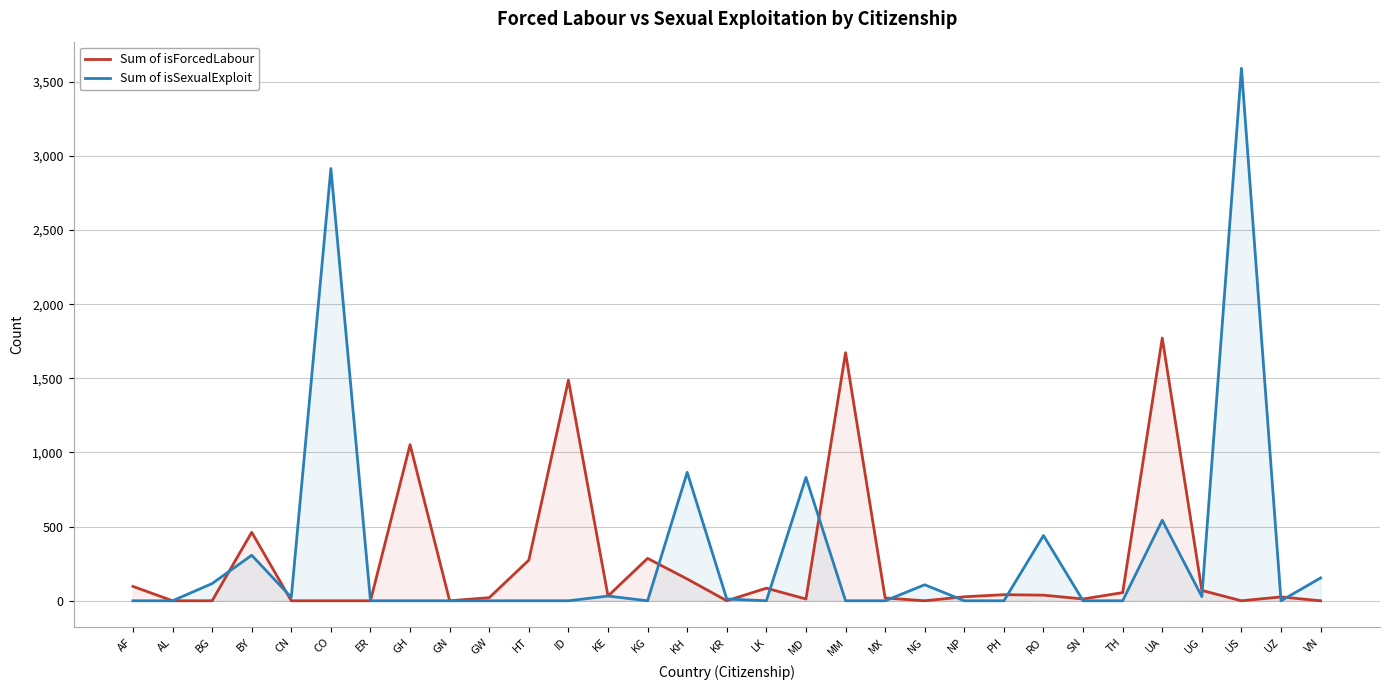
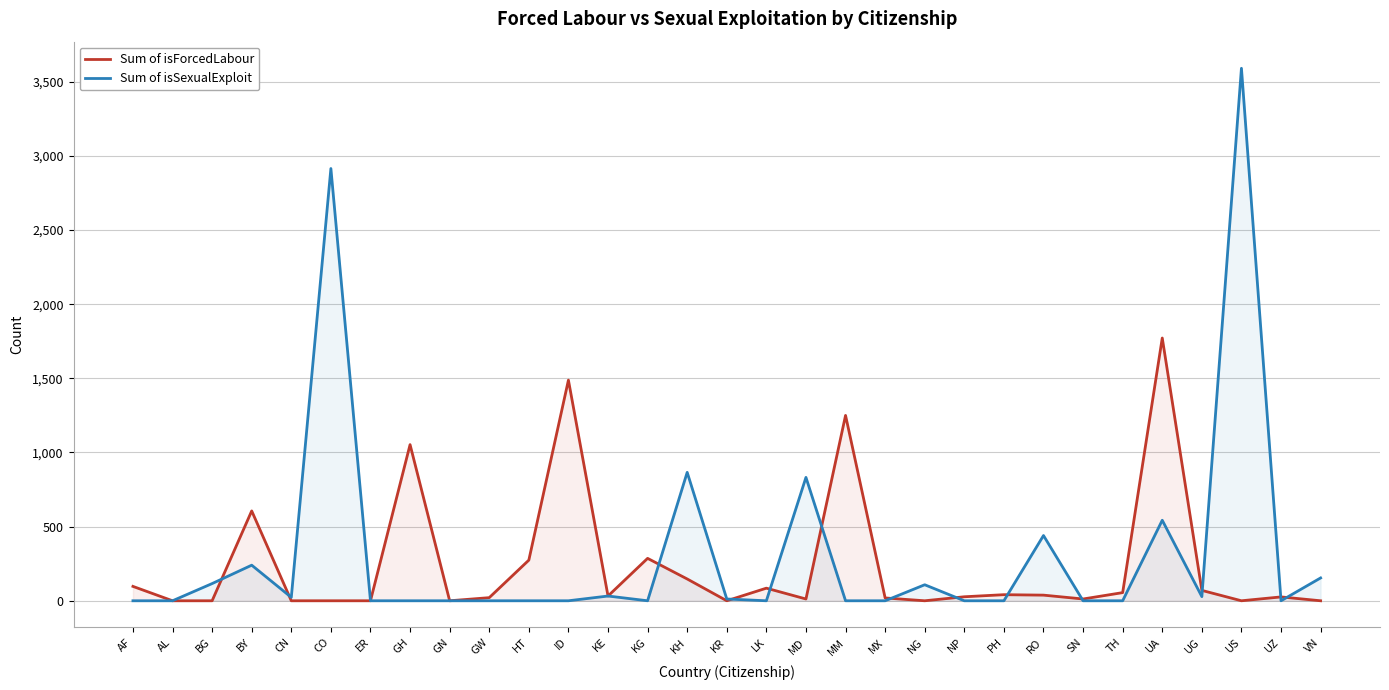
Sum of isForcedLabour, BY: 460 -> 610
Sum of isSexualExploit, BY: 310 -> 240
Sum of isForcedLabour, MM: 1,670 -> 1,250
